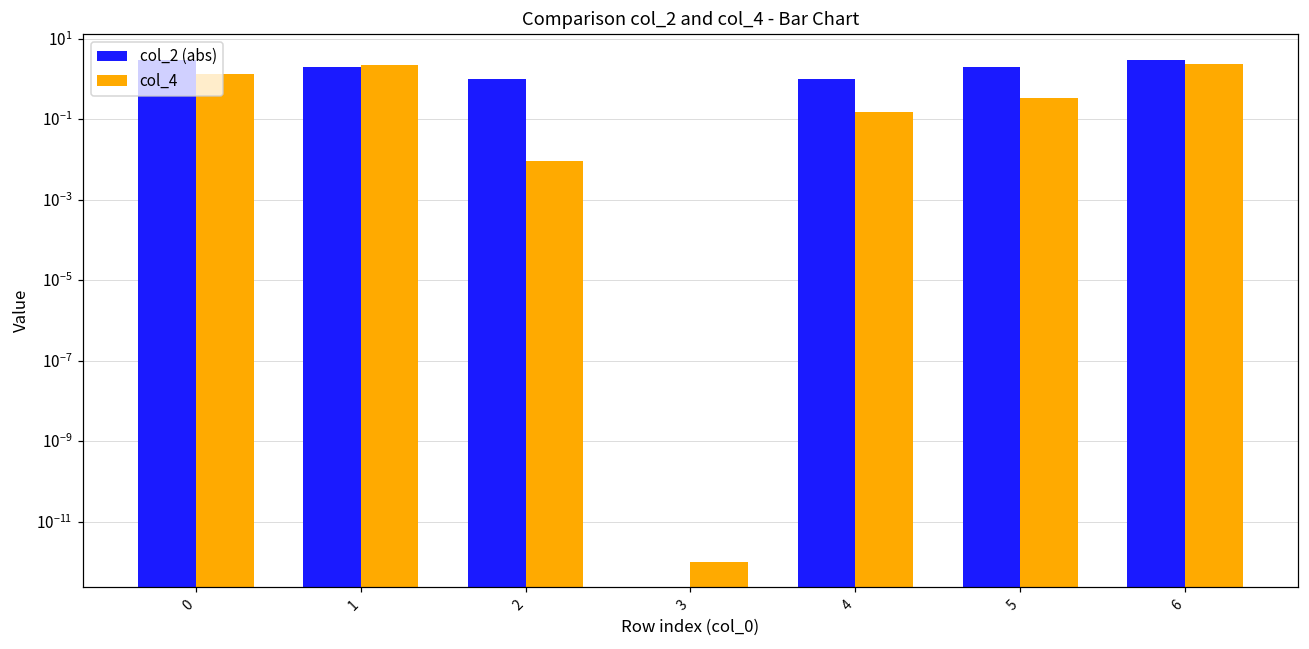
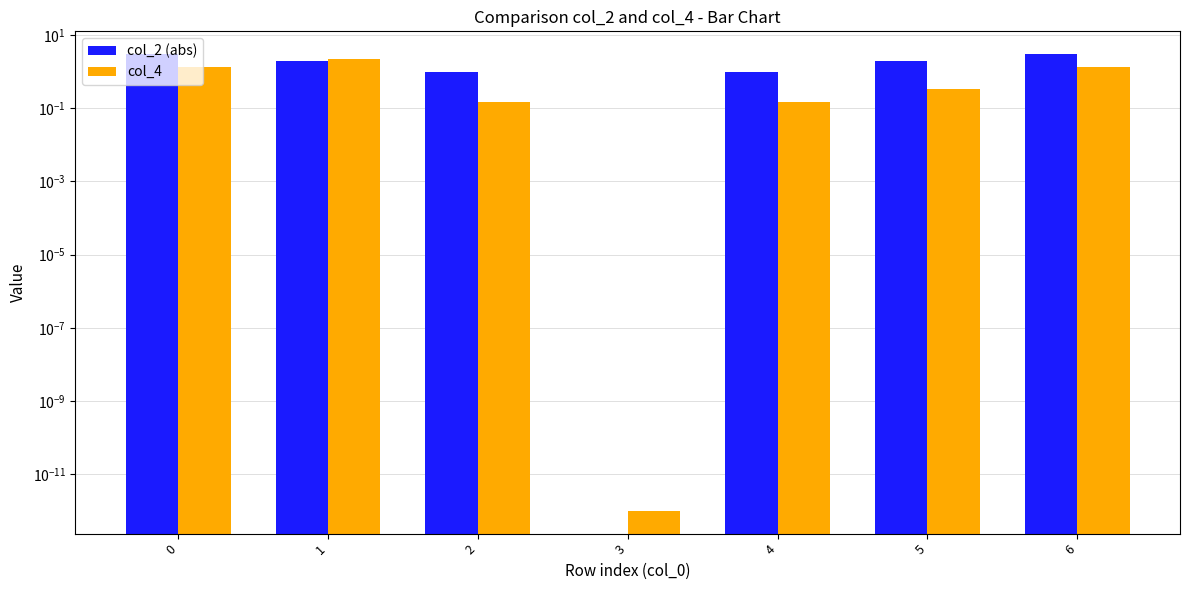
col_4, 2: 0.009 -> 0.15
col_4, 6: 2 -> 1.3
